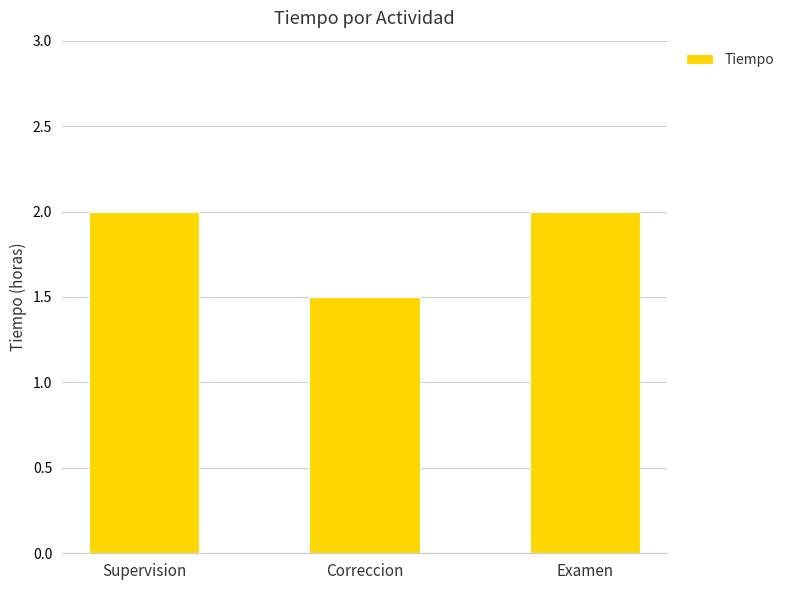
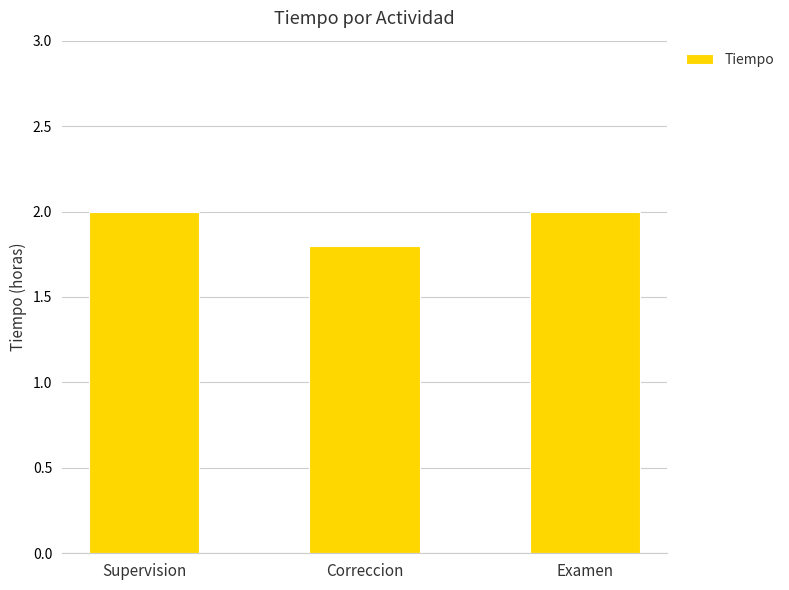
Correccion: 1.5 -> 1.8
